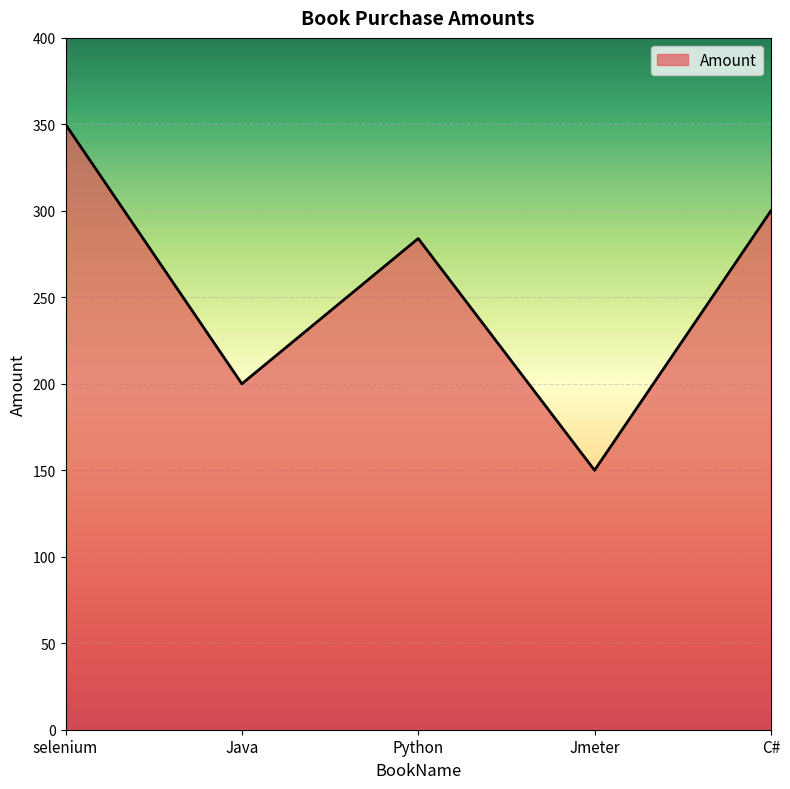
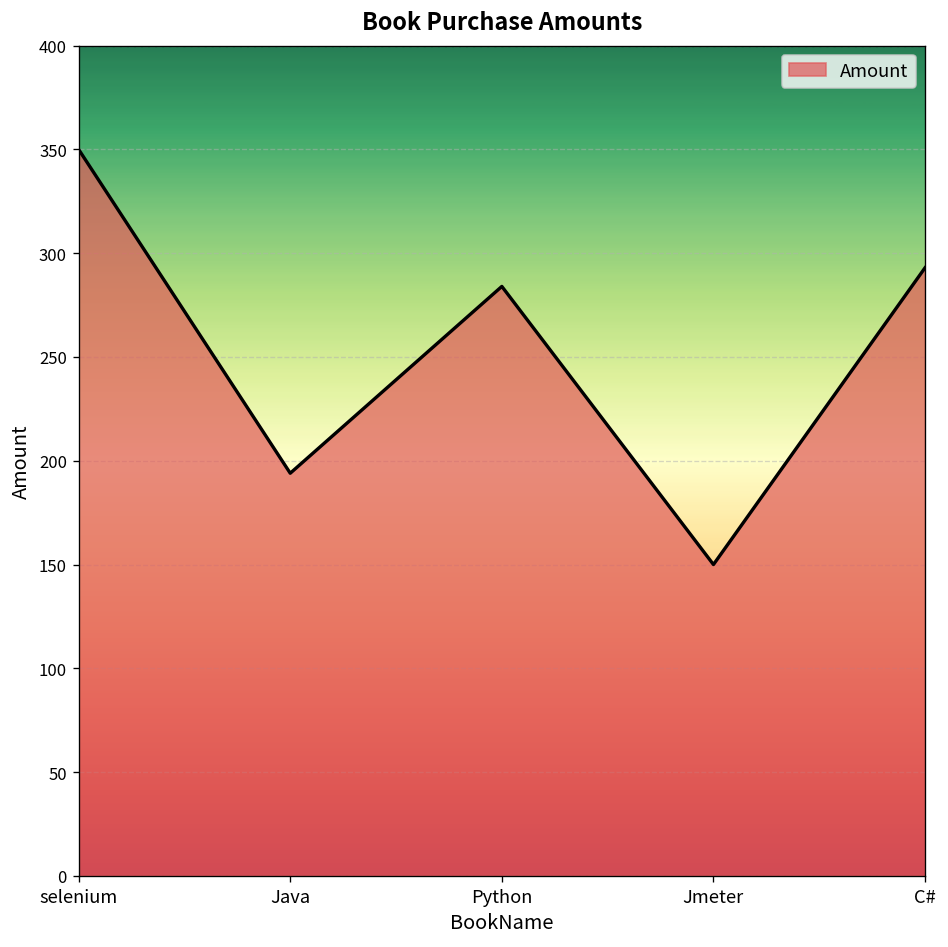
Java: 200 -> 194
C#: 300 -> 293
